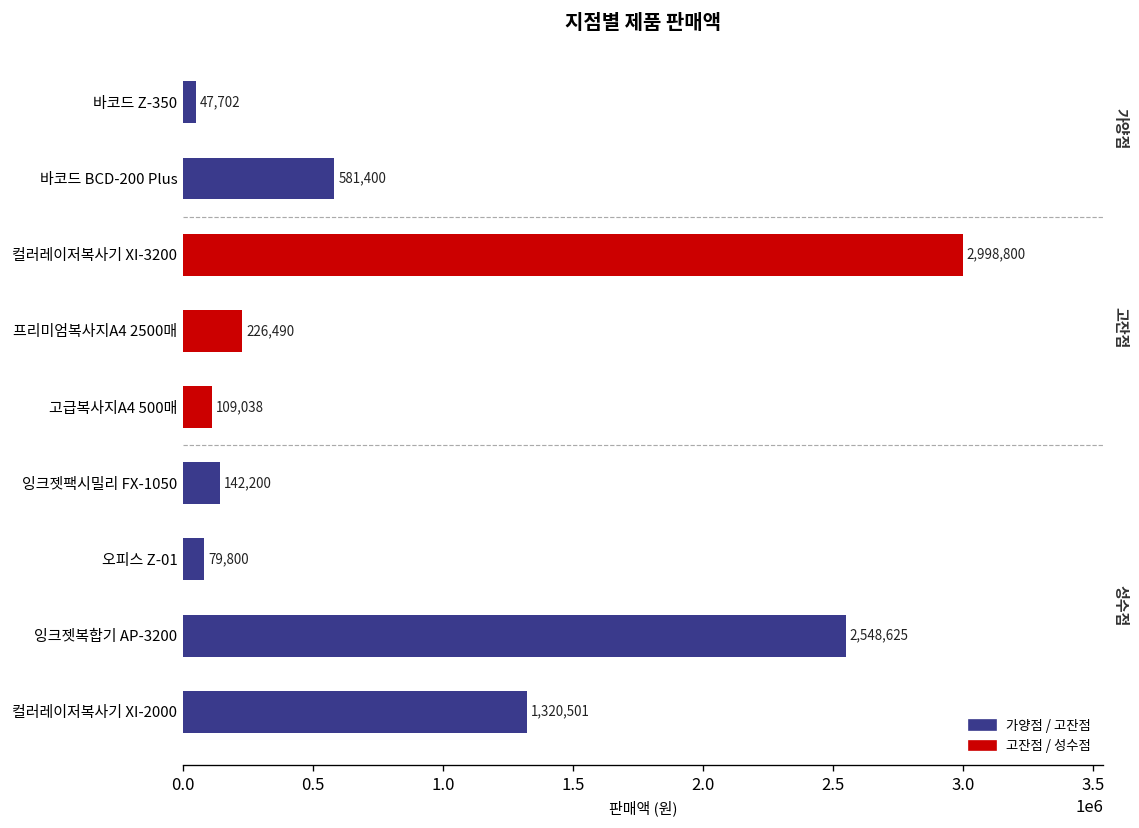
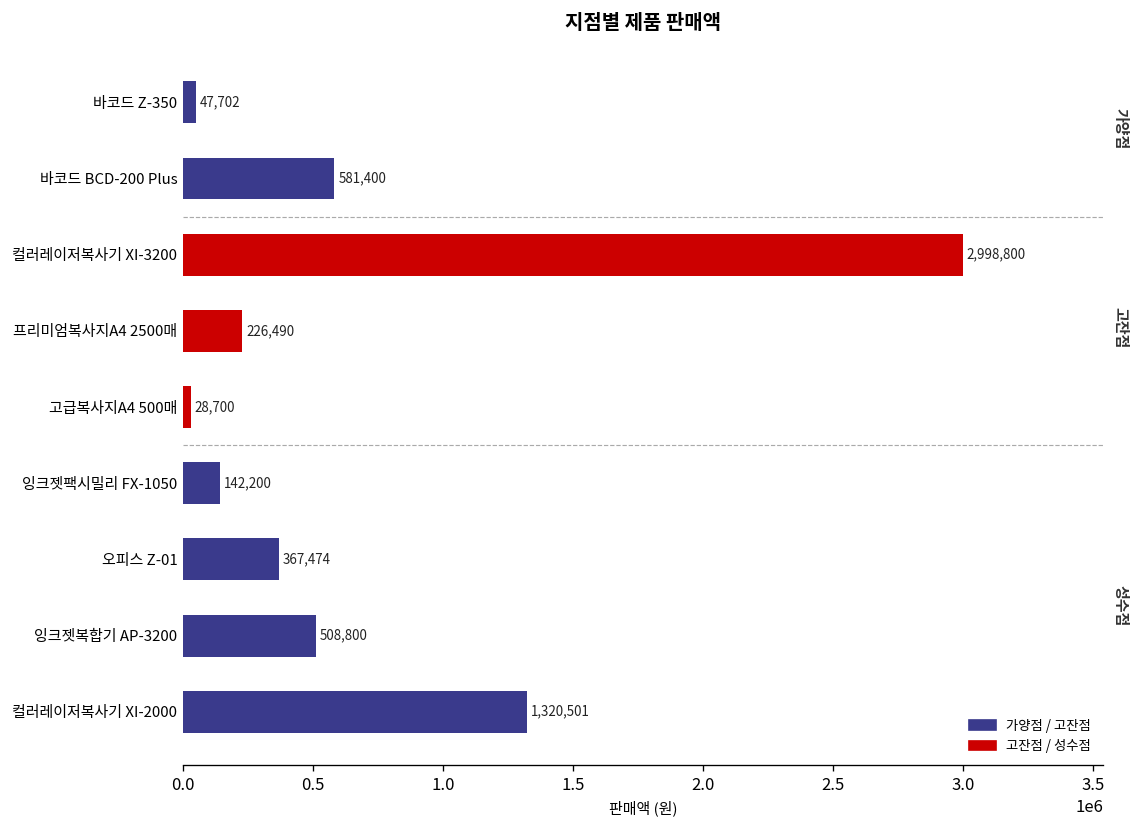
고급복사지A4 500매: 109,038 -> 28,700
오피스 Z-01: 79,800 -> 367,474
잉크젯복합기 AP-3200: 2,548,625 -> 508,800
